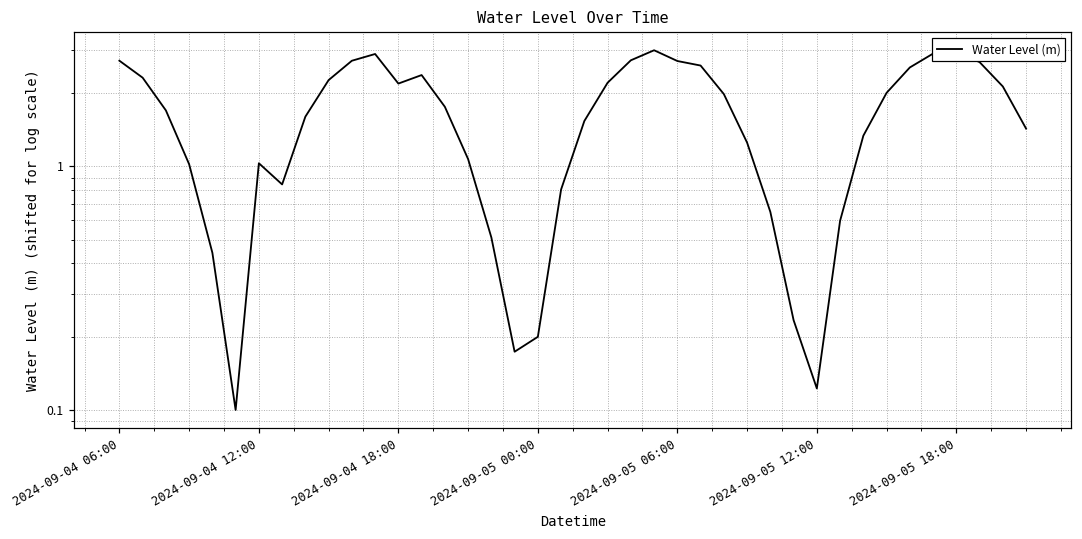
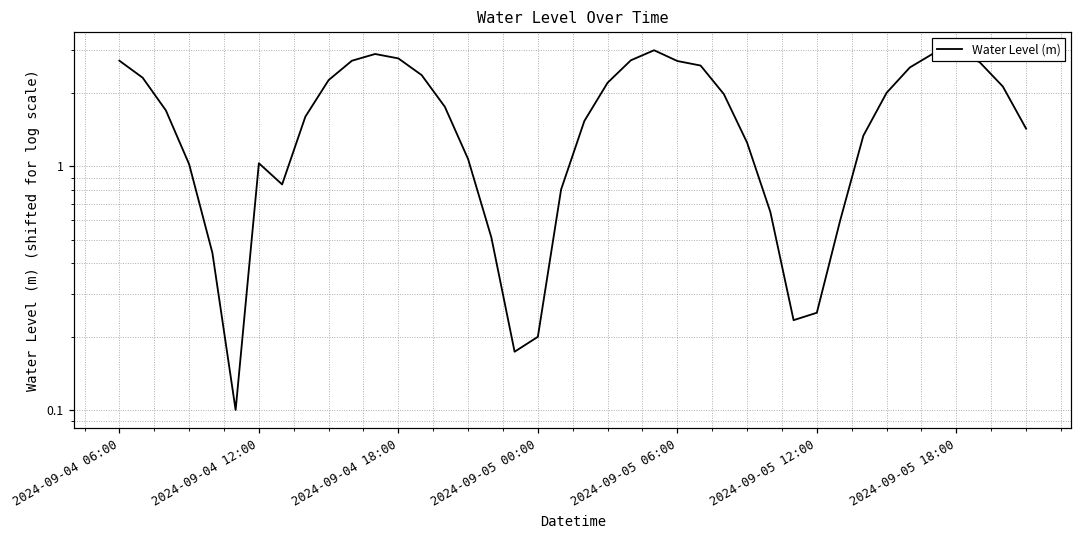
2024-09-04 18:00: 2.2 -> 2.8
2024-09-05 12:00: 0.12 -> 0.25
